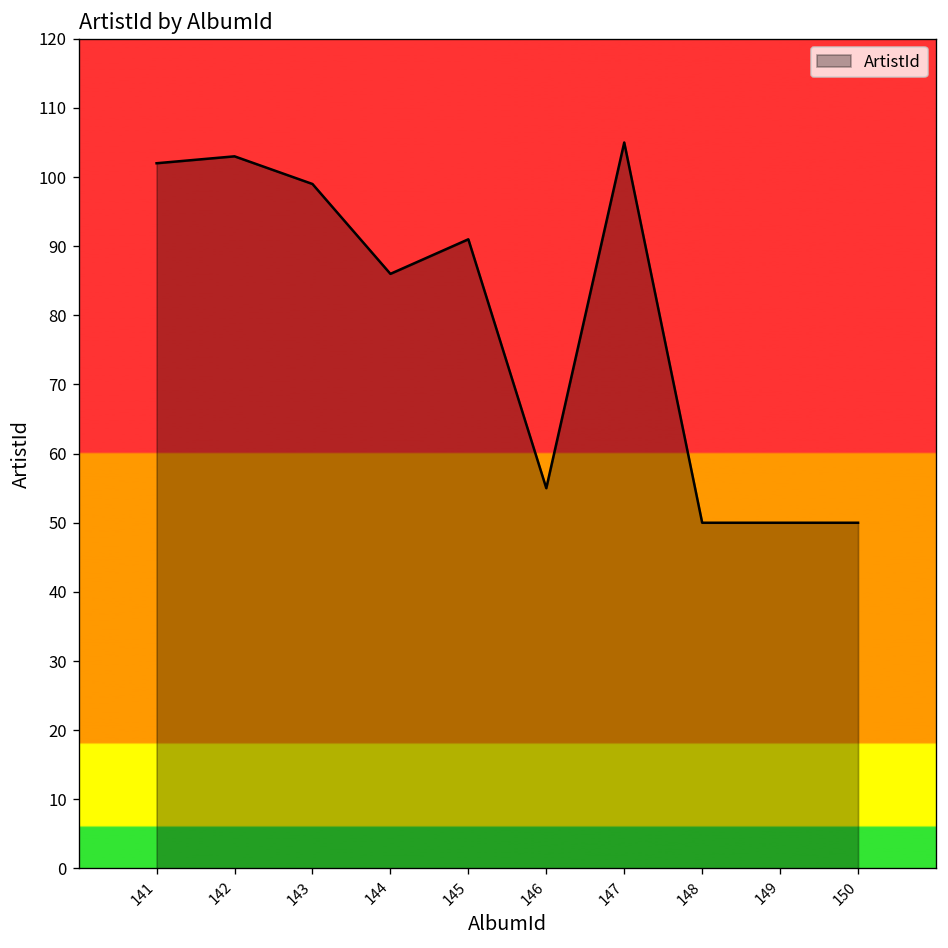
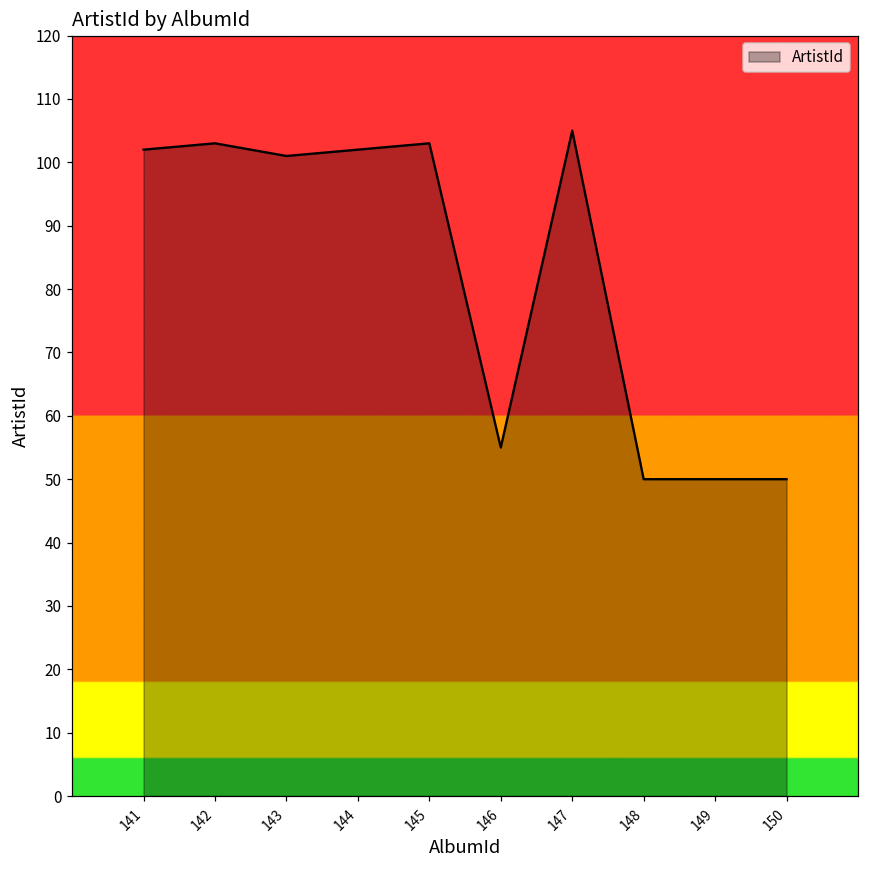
143: 99 -> 101
144: 86 -> 102
145: 91 -> 103
